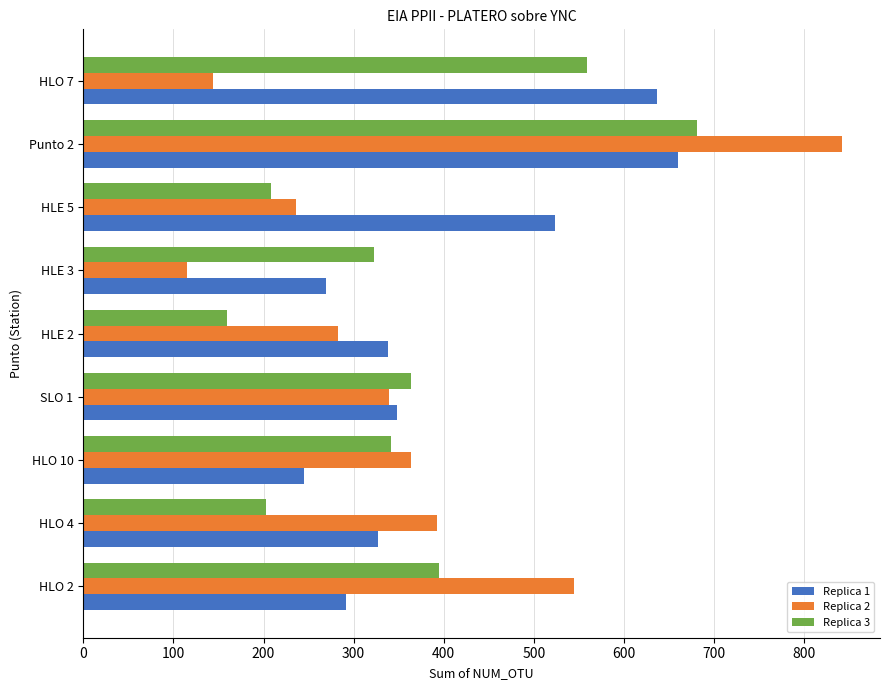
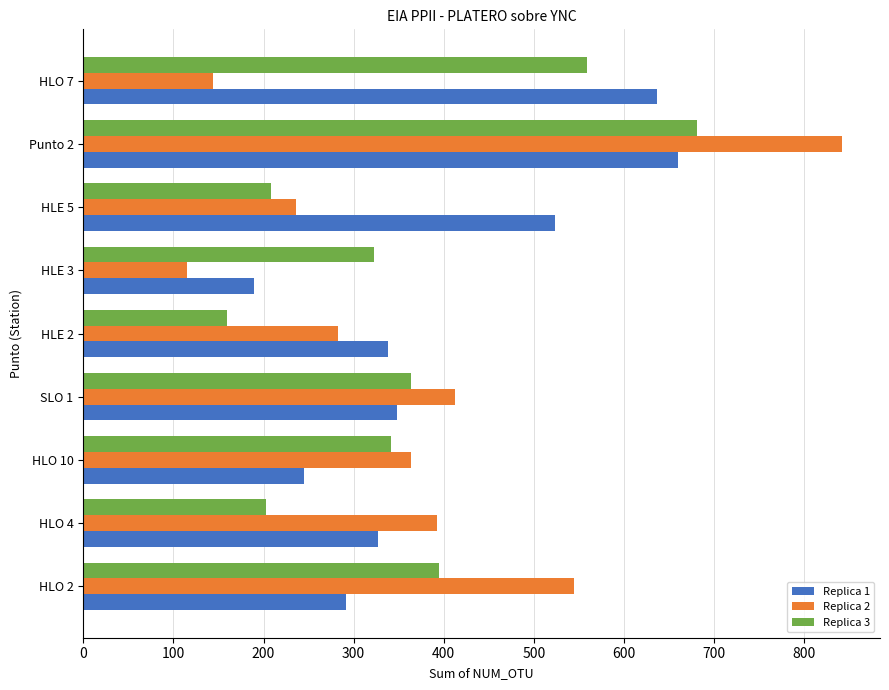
Replica 1, HLE 3: 270 -> 190
Replica 2, SLO 1: 340 -> 410
